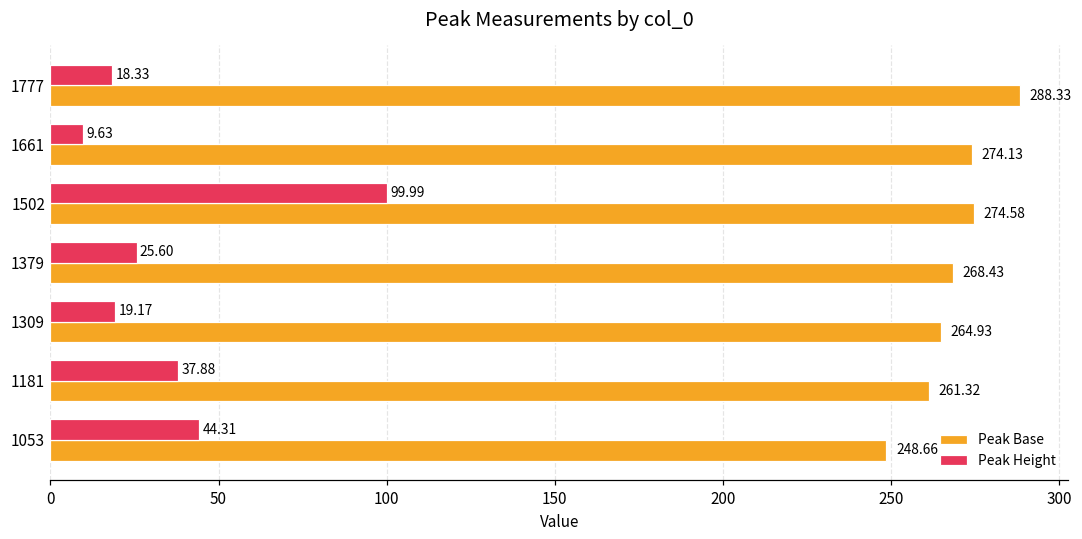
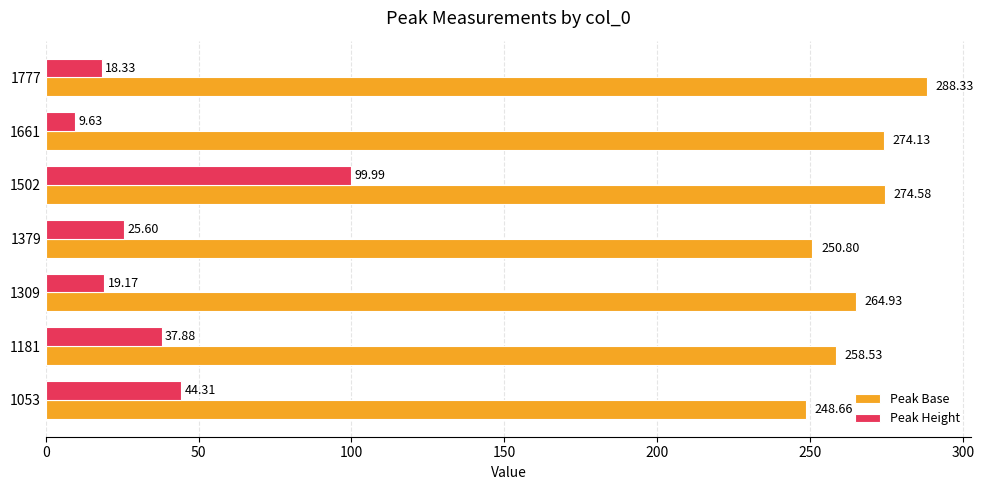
Peak Base, 1379: 268.43 -> 250.80
Peak Base, 1181: 261.32 -> 258.53
